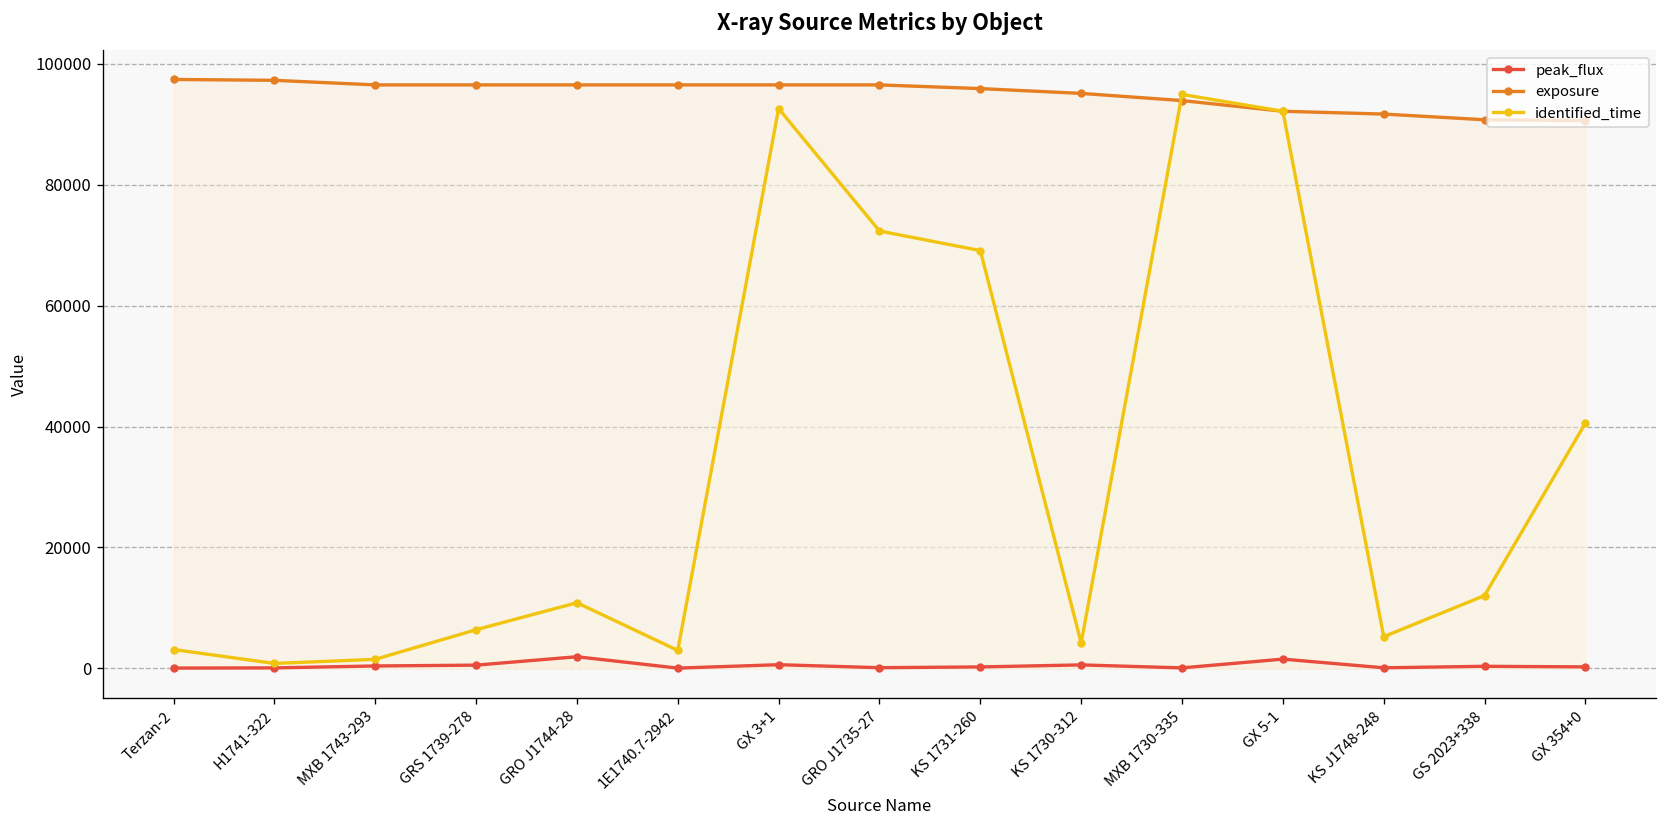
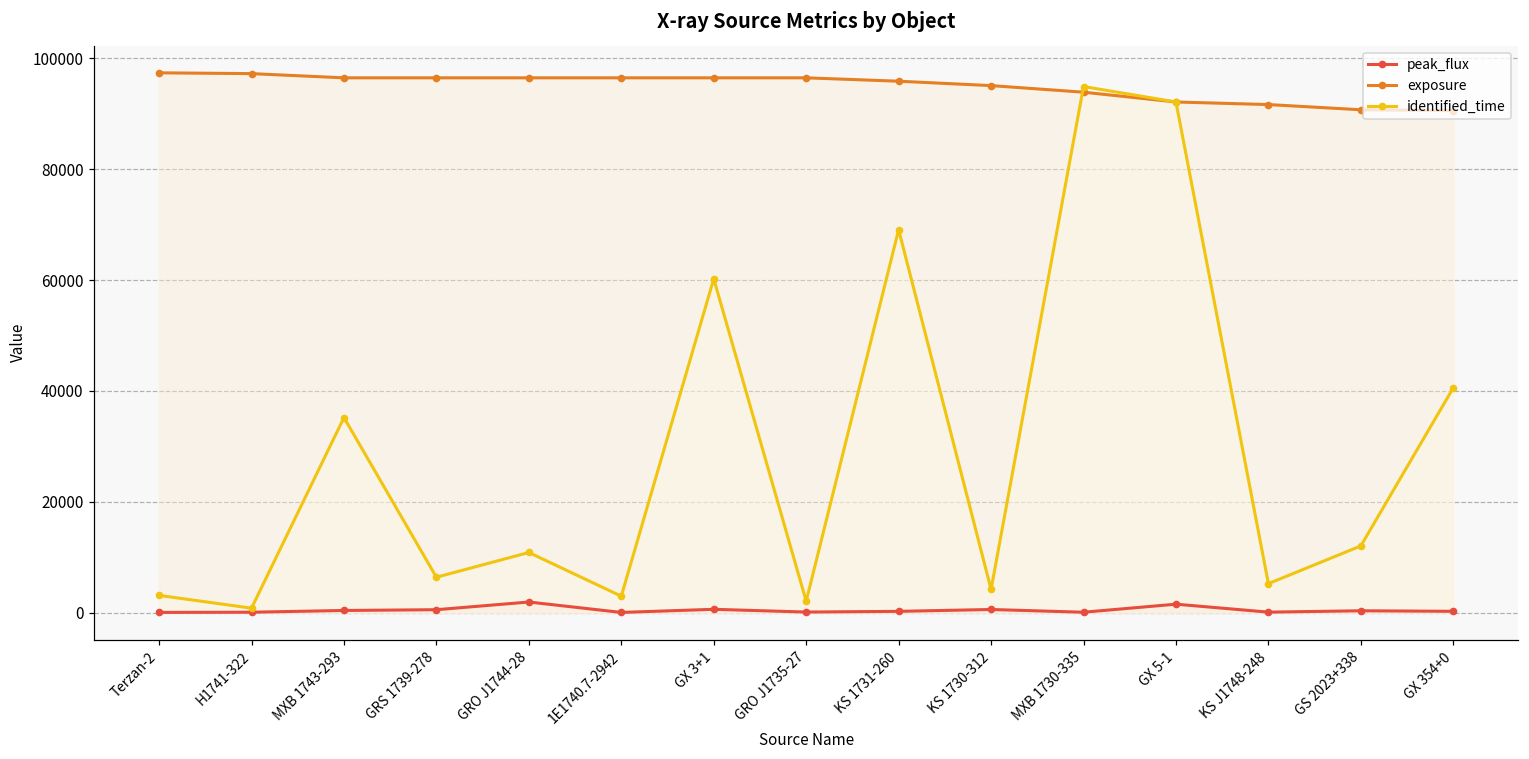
identified_time, MXB 1743-293: 2000 -> 35000
identified_time, GX 3+1: 93000 -> 60000
identified_time, GRO J1735-27: 72000 -> 2000
